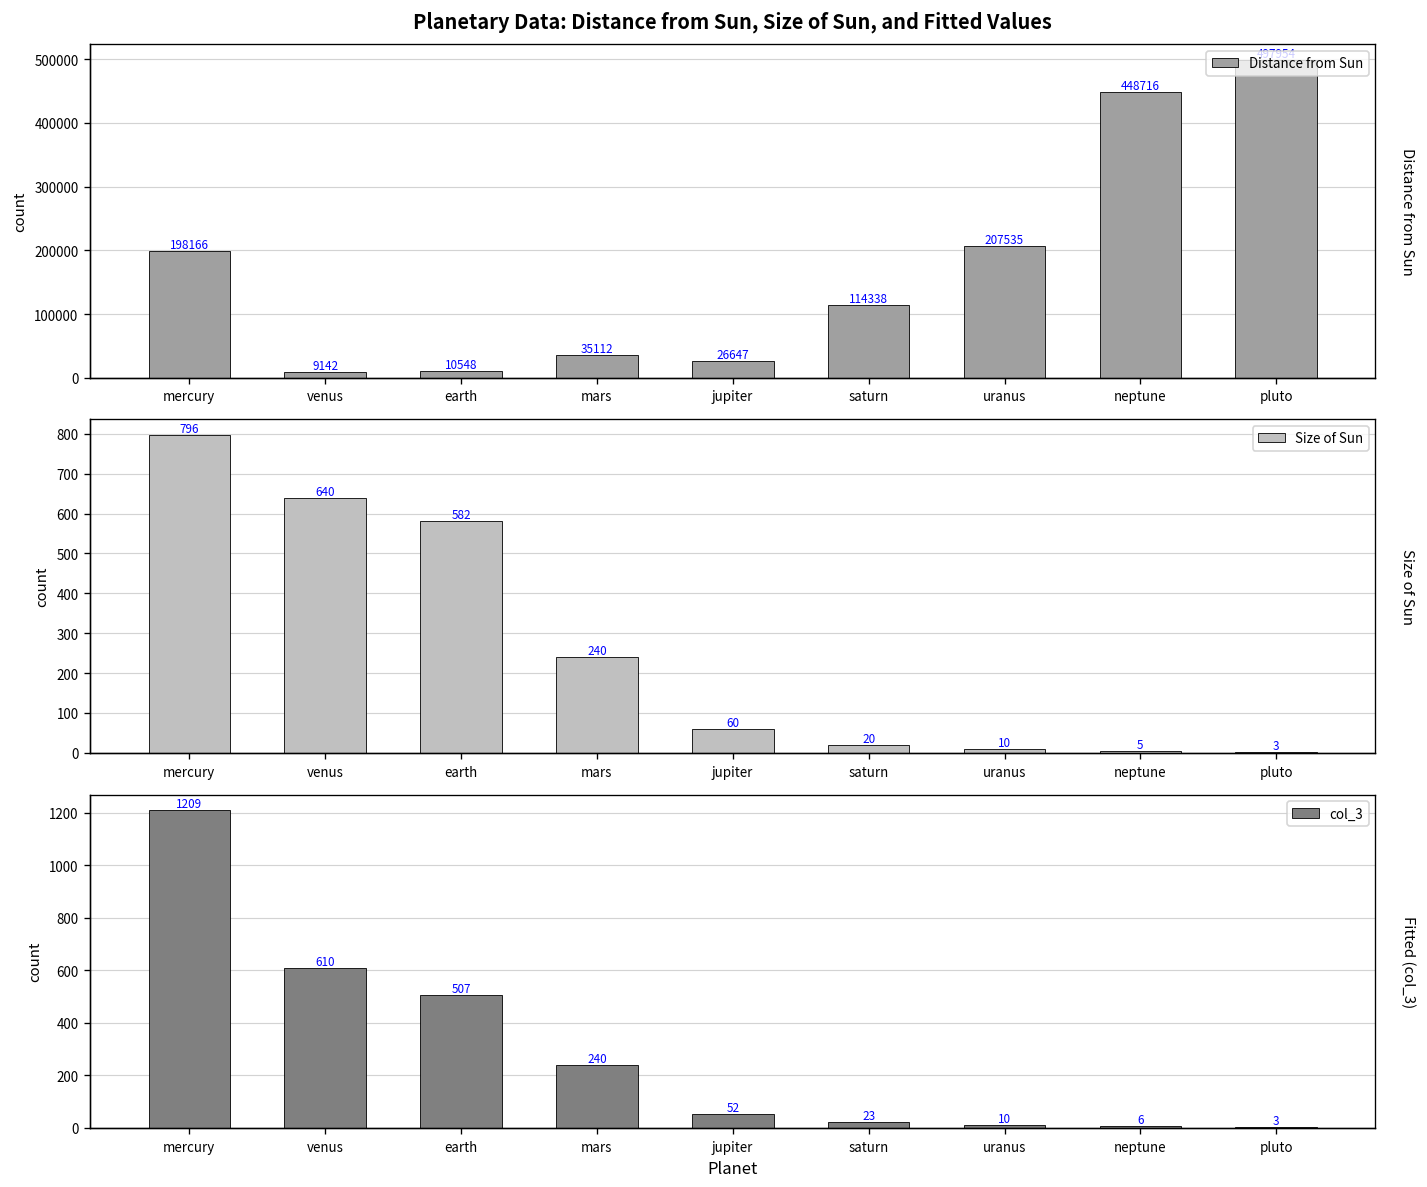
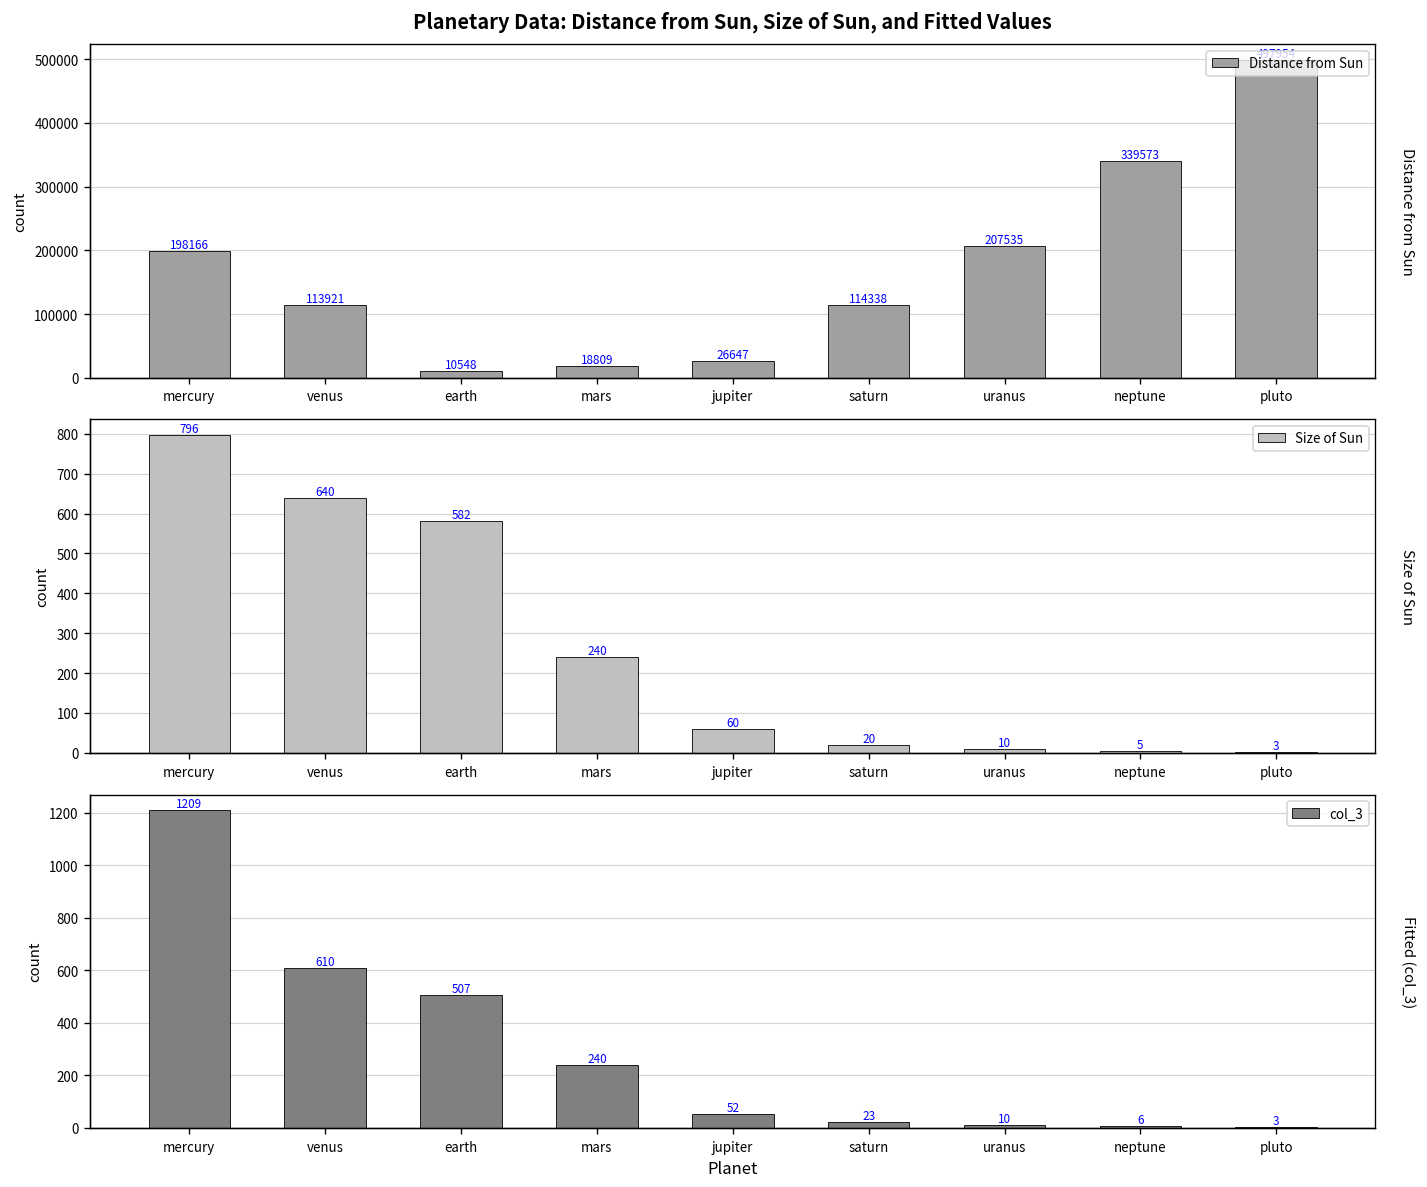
Planetary Data: Distance from Sun, Size of Sun, and Fitted Values, venus: 9142 -> 113921
Planetary Data: Distance from Sun, Size of Sun, and Fitted Values, mars: 35112 -> 18809
Planetary Data: Distance from Sun, Size of Sun, and Fitted Values, neptune: 448716 -> 339573
